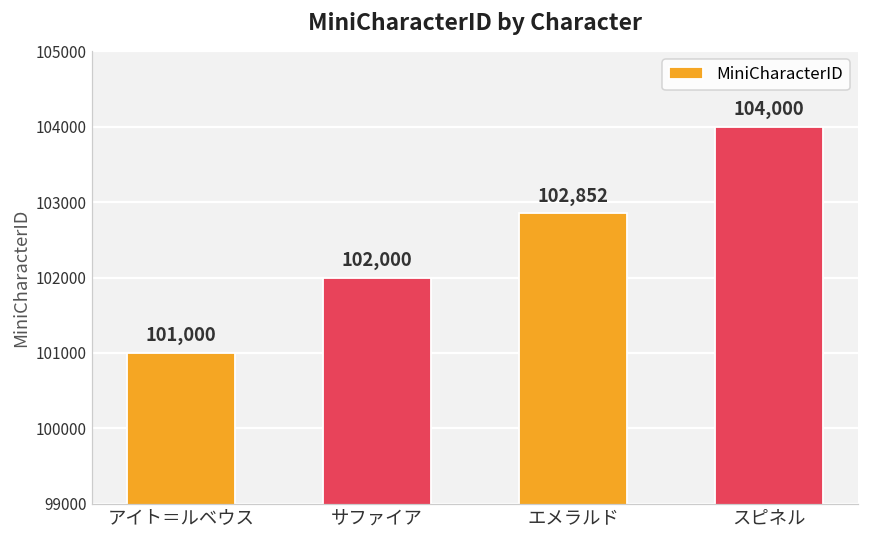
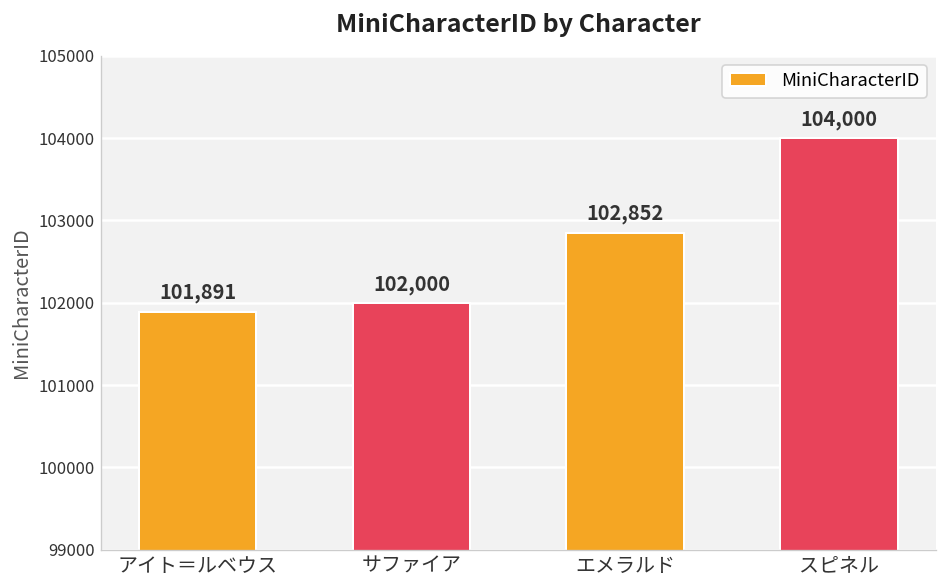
アイト＝ルベウス: 101,000 -> 101,891
